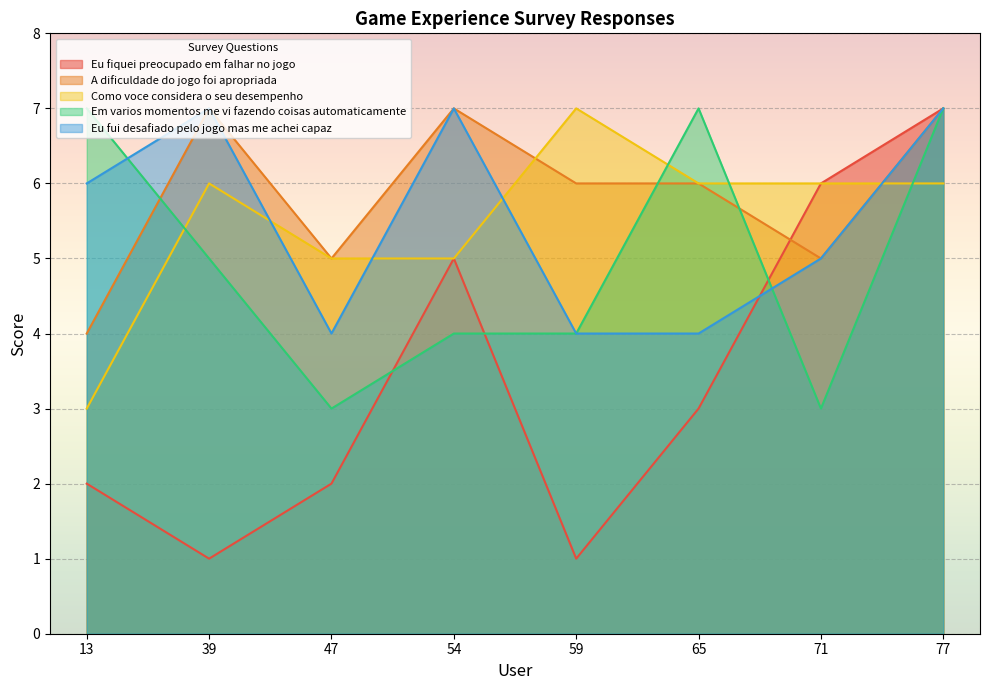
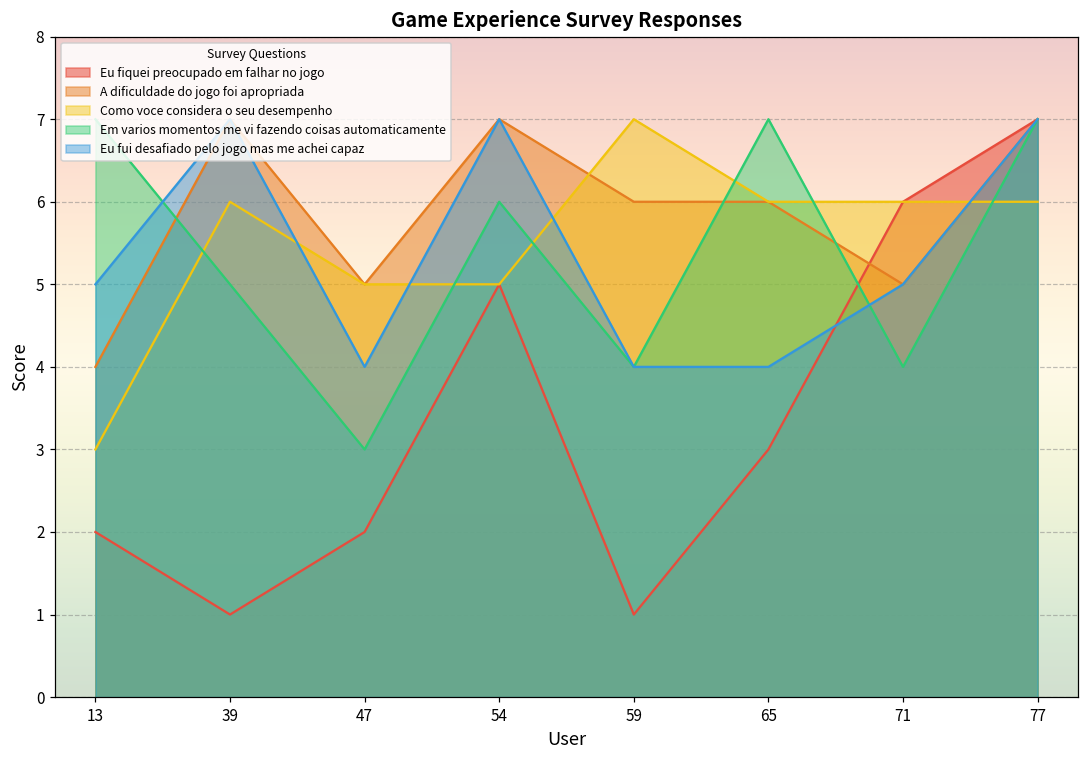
Eu fui desafiado pelo jogo mas me achei capaz, 13: 6 -> 5
Em varios momentos me vi fazendo coisas automaticamente, 54: 4 -> 6
Em varios momentos me vi fazendo coisas automaticamente, 71: 3 -> 4
